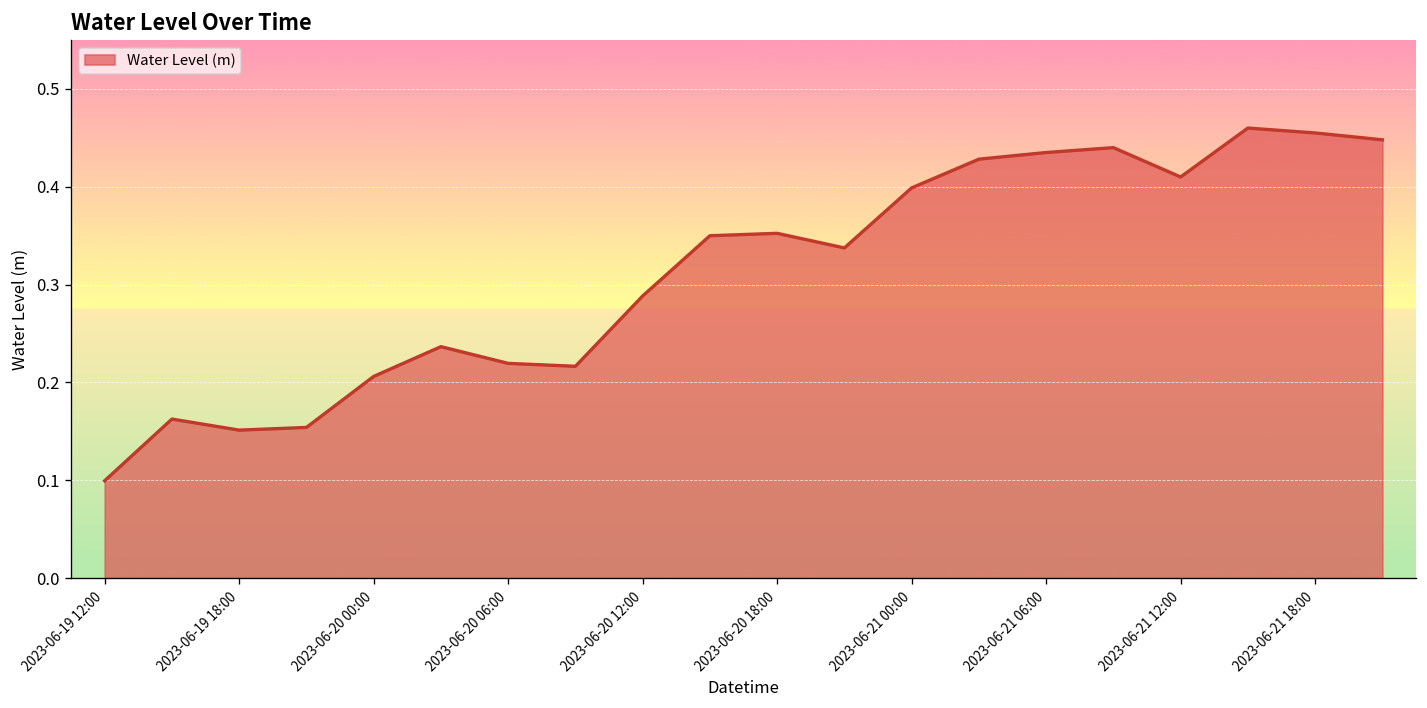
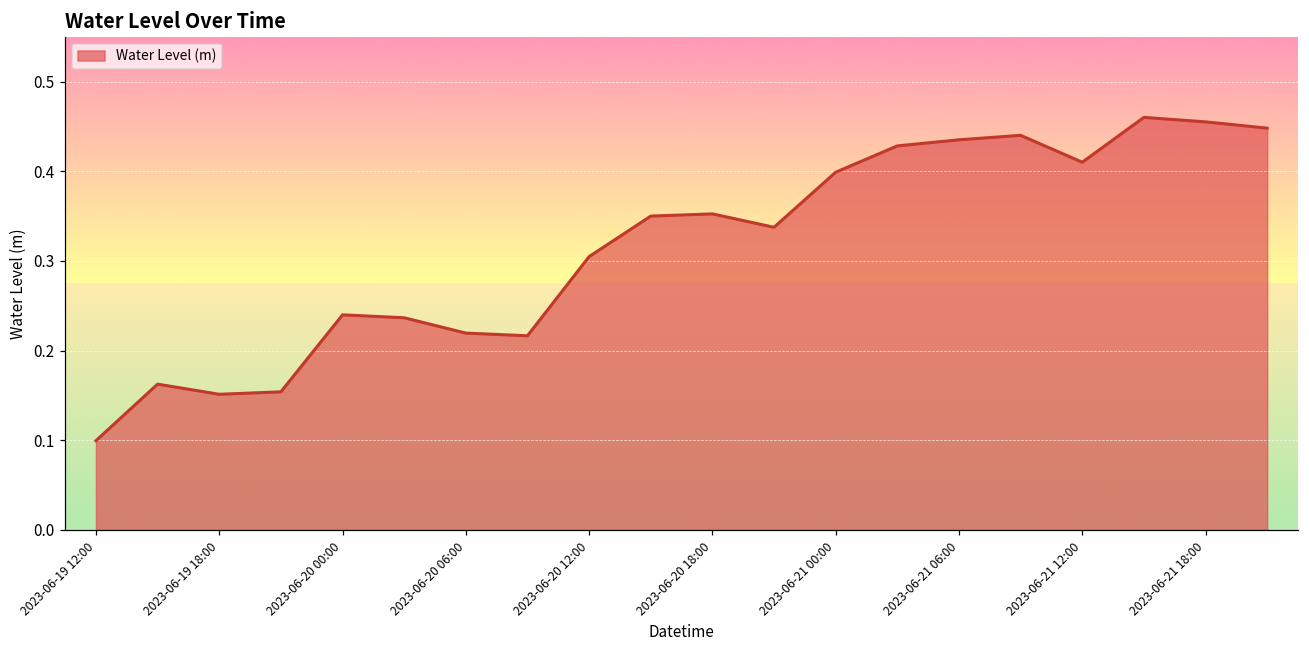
2023-06-20 00:00: 0.21 -> 0.24
2023-06-20 12:00: 0.29 -> 0.30
